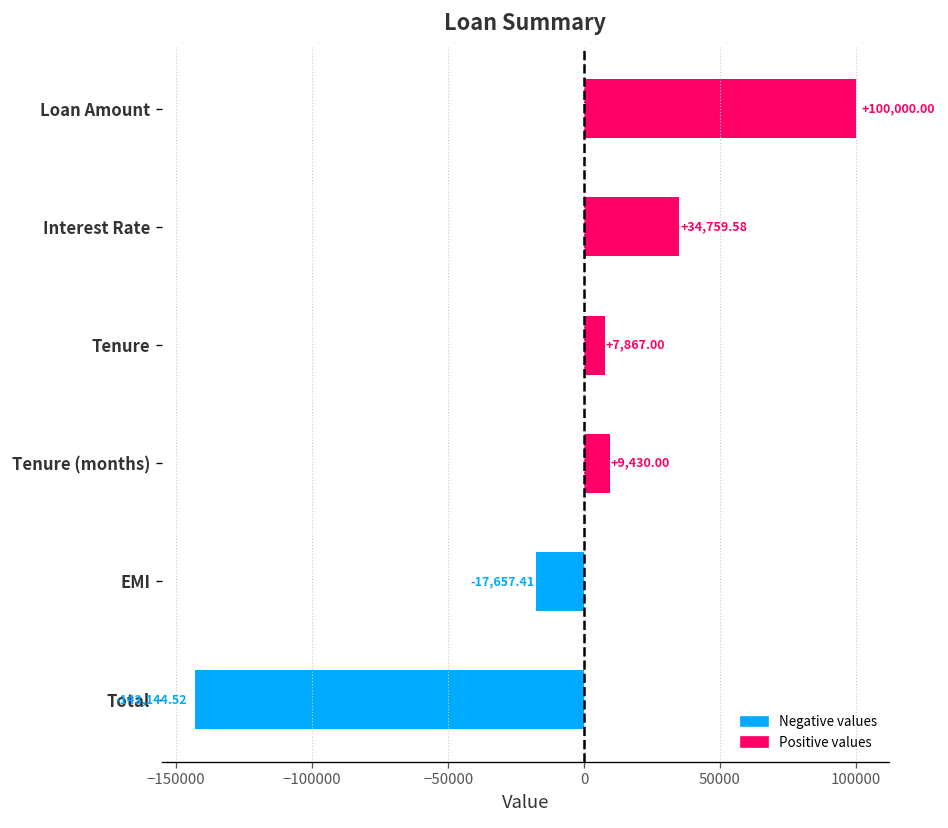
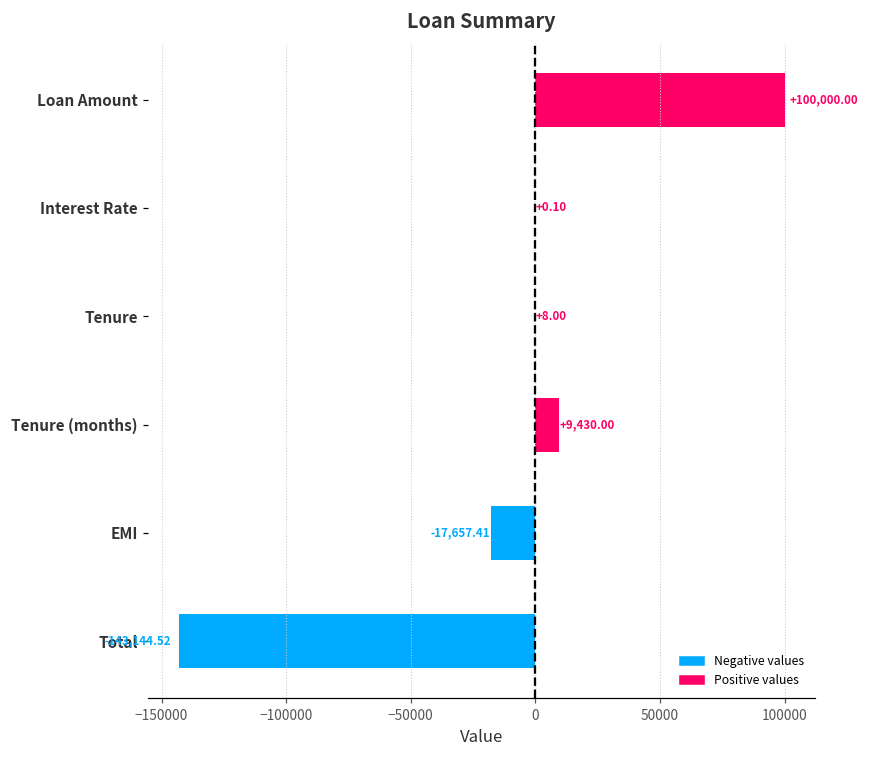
Interest Rate: +34,759.58 -> +0.10
Tenure: +7,867.00 -> +8.00
